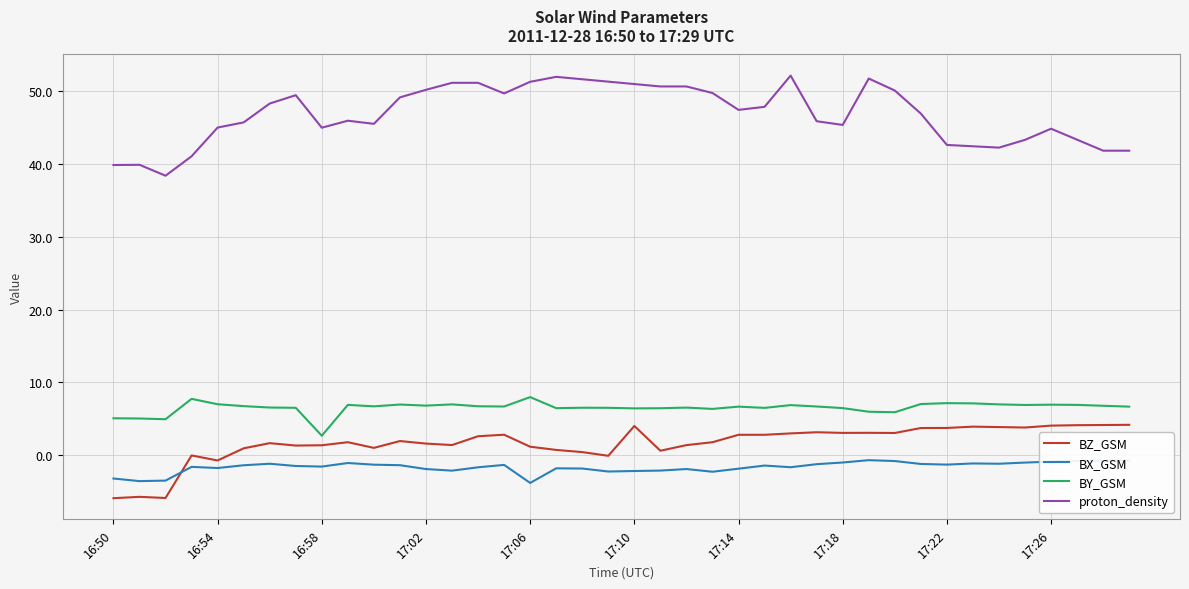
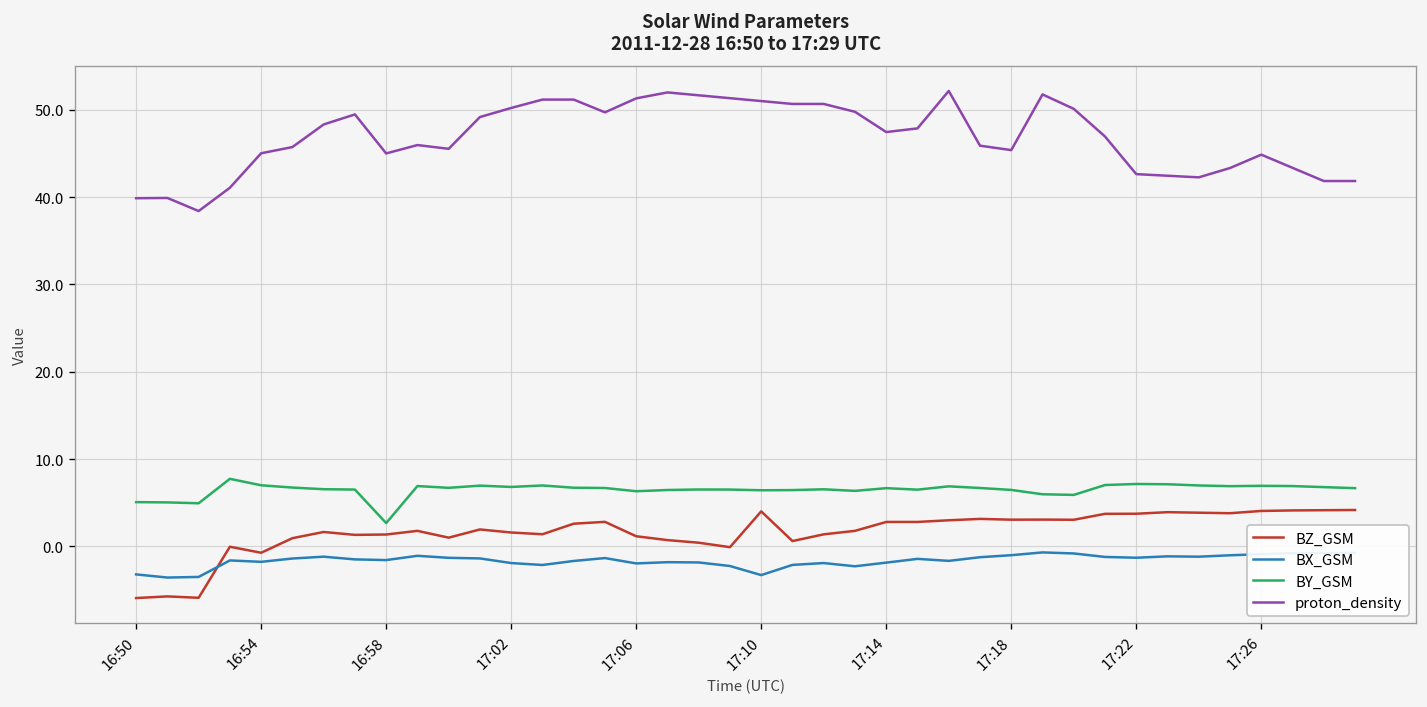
BX_GSM, 17:06: -4 -> -2
BY_GSM, 17:06: 8 -> 6
BX_GSM, 17:10: -2 -> -3
